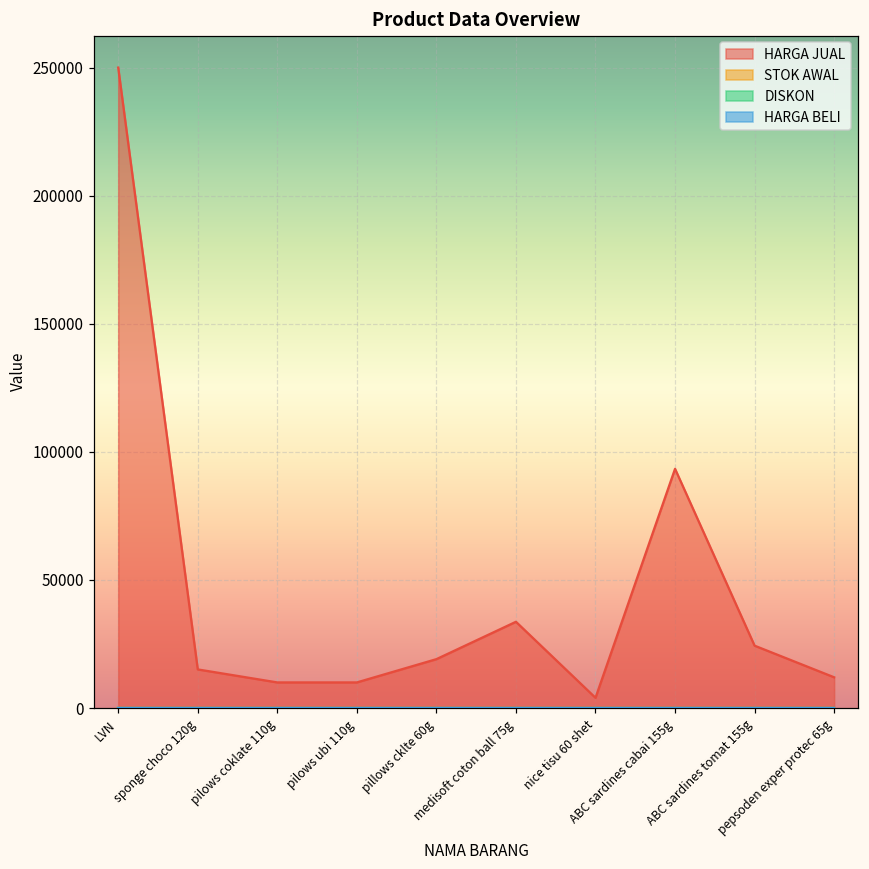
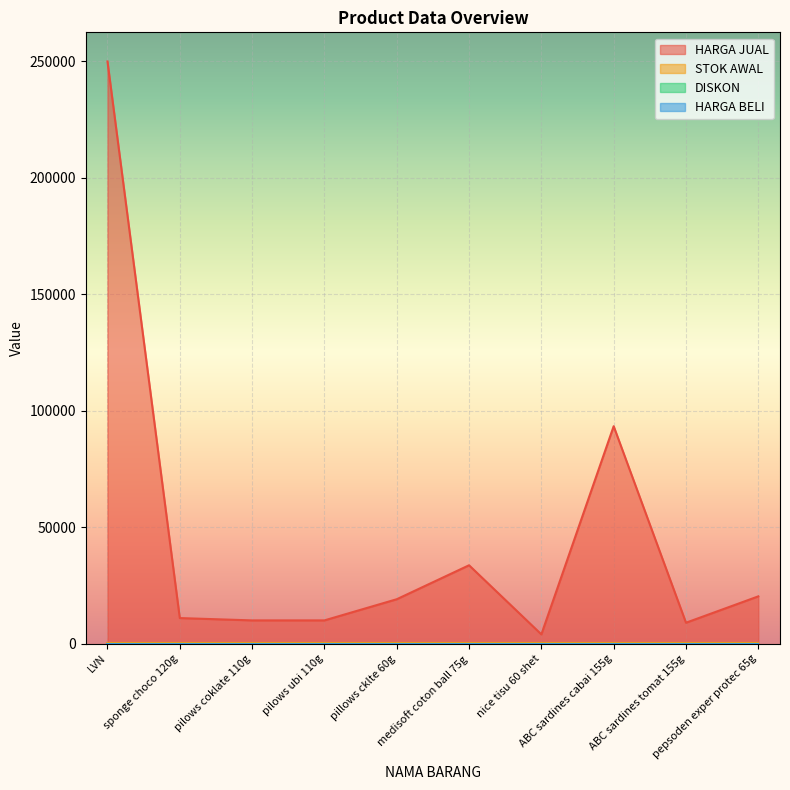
HARGA JUAL, sponge choco 120g: 15000 -> 11000
HARGA JUAL, ABC sardines tomat 155g: 24000 -> 9000
HARGA JUAL, pepsoden exper protec 65g: 12000 -> 20000
